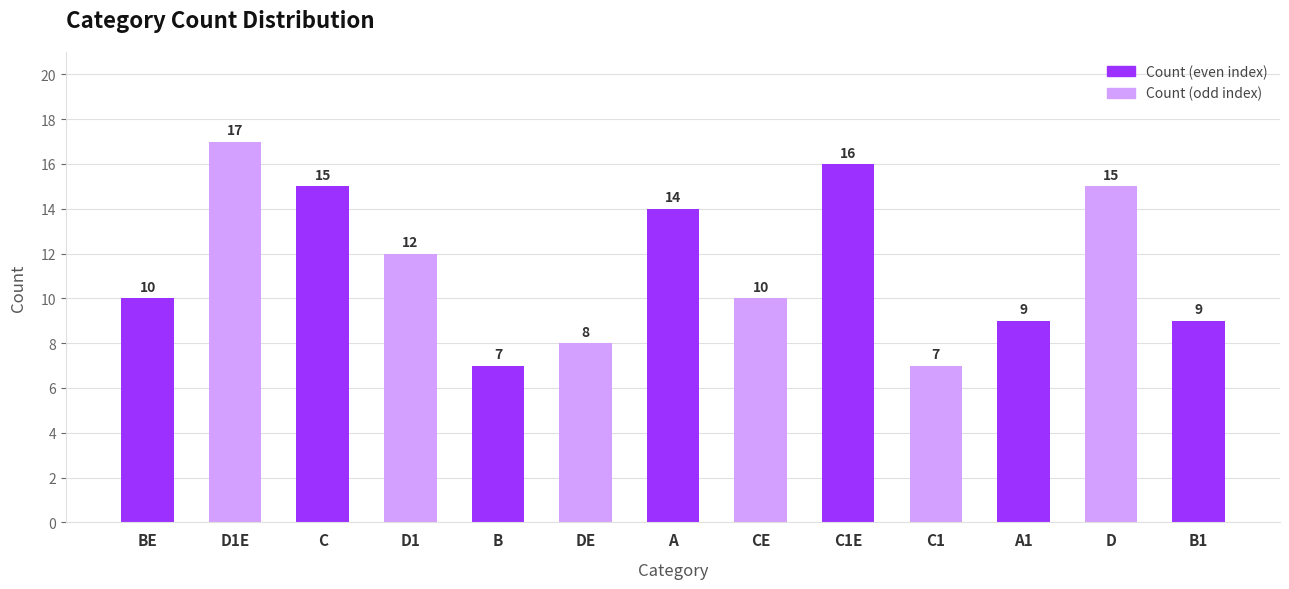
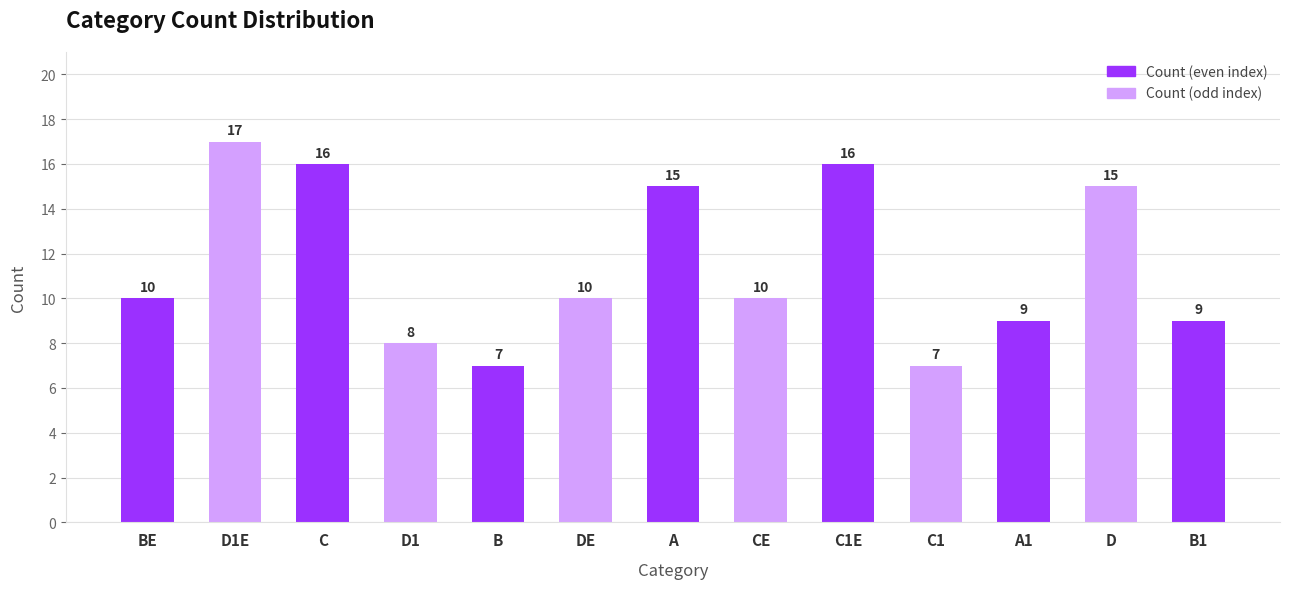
C: 15 -> 16
D1: 12 -> 8
DE: 8 -> 10
A: 14 -> 15
